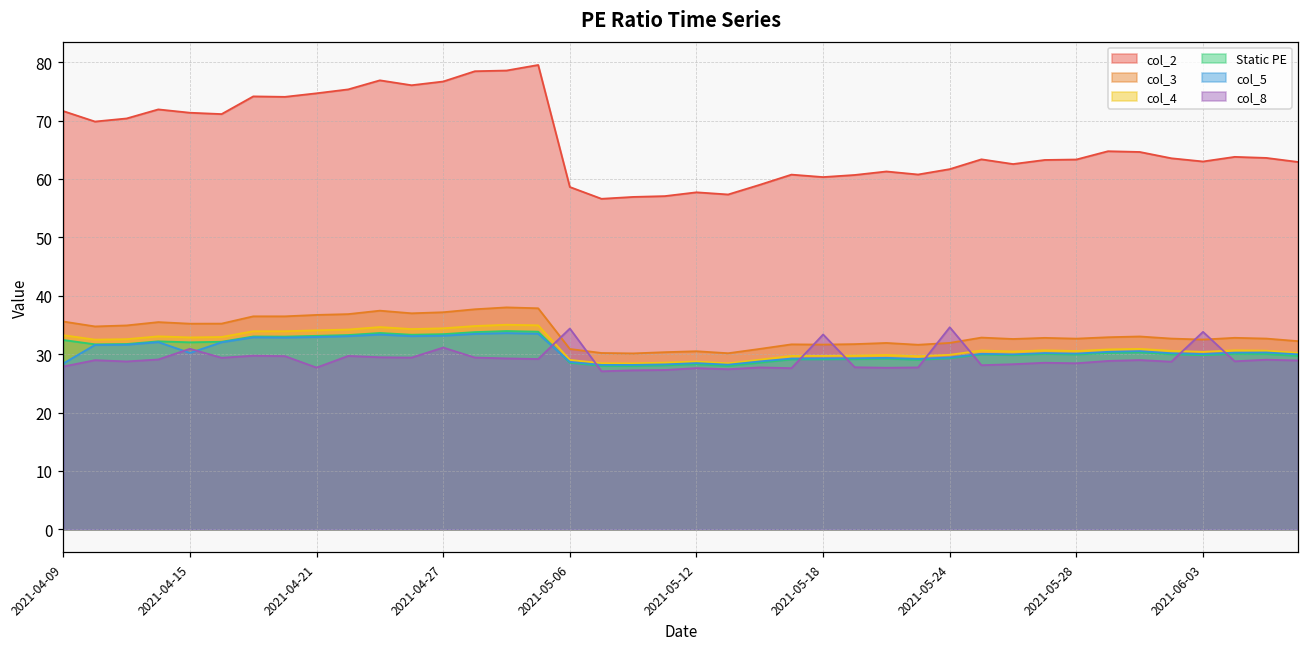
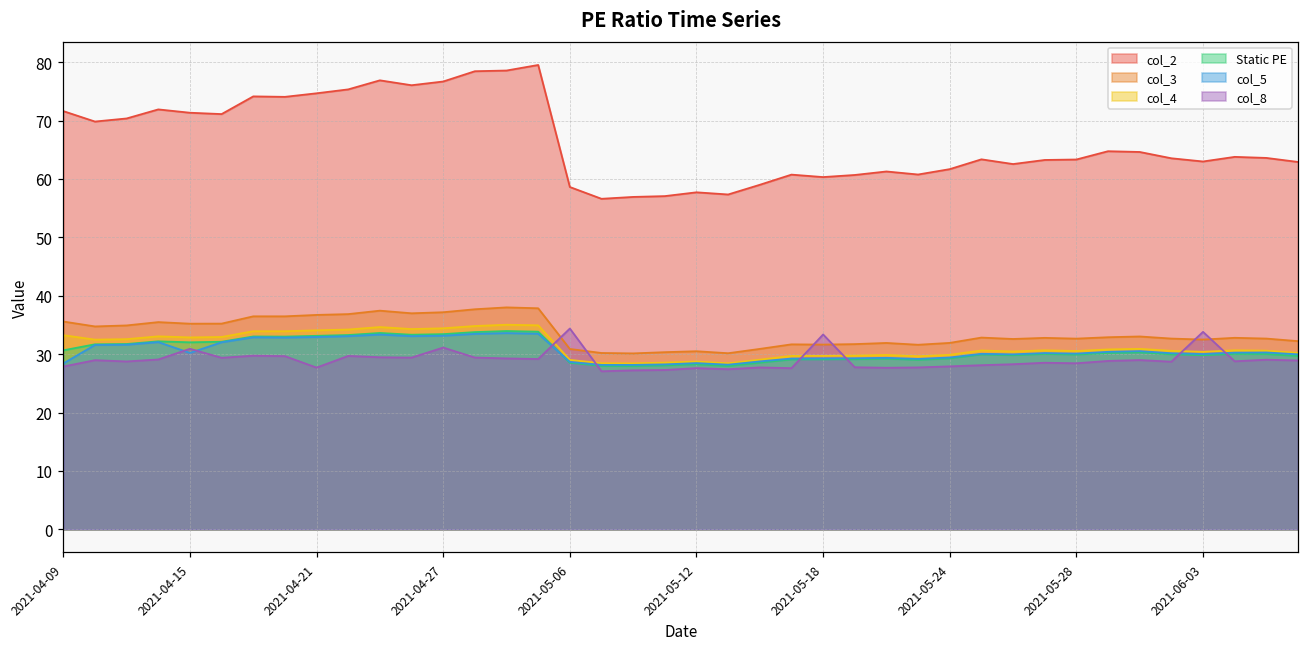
Static PE, 2021-04-09: 32 -> 31
col_8, 2021-05-24: 35 -> 28
